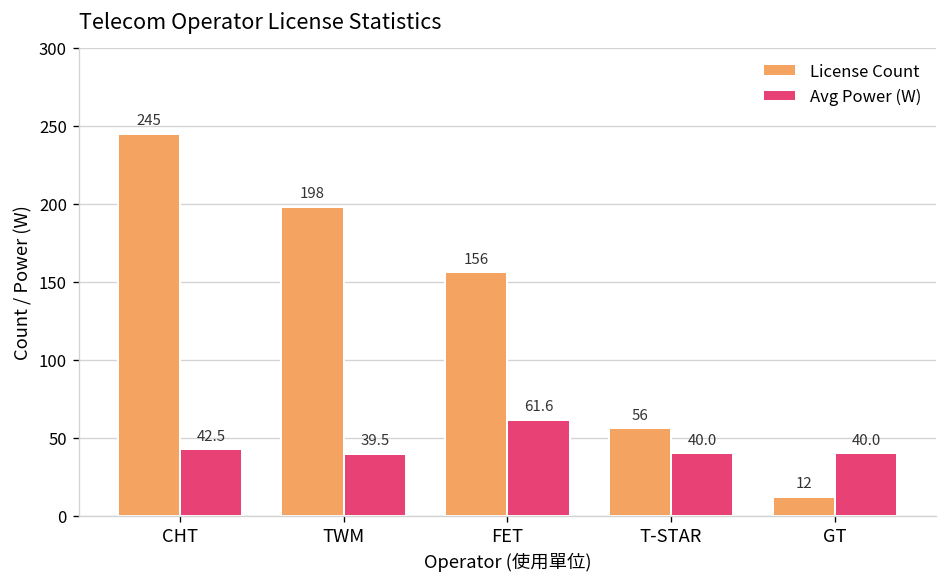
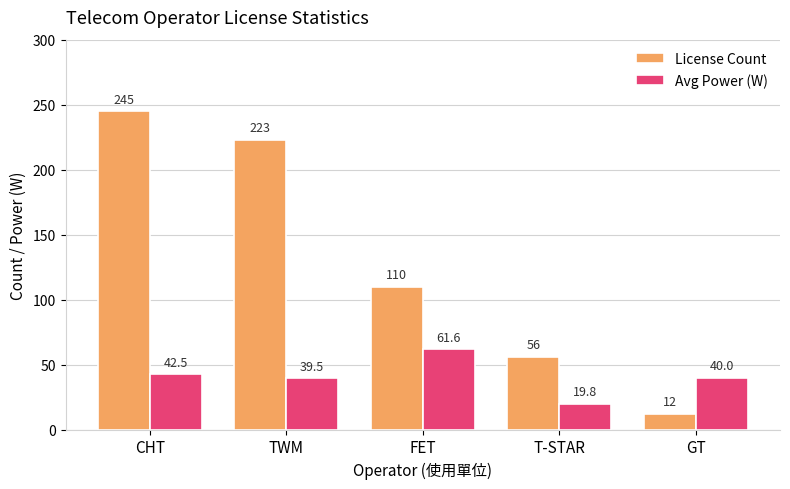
License Count, TWM: 198 -> 223
License Count, FET: 156 -> 110
Avg Power (W), T-STAR: 40.0 -> 19.8
